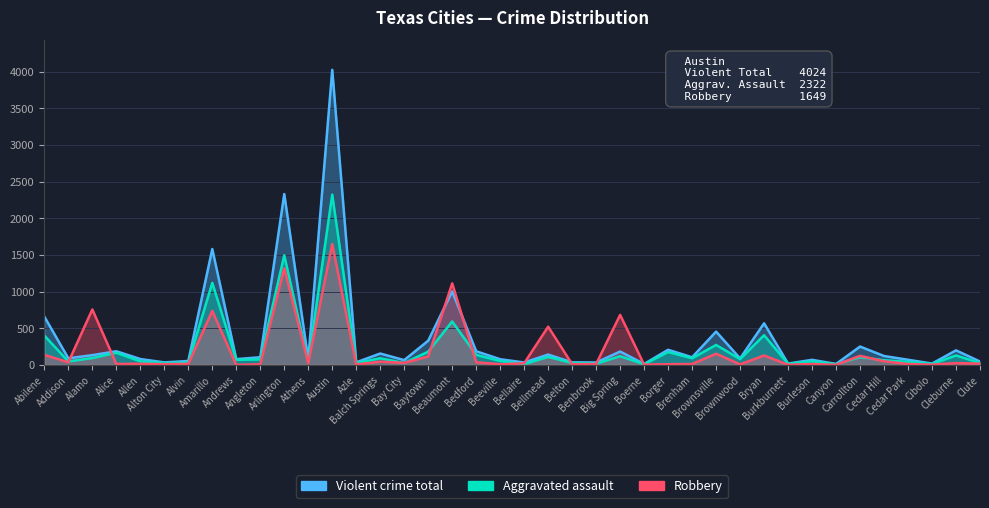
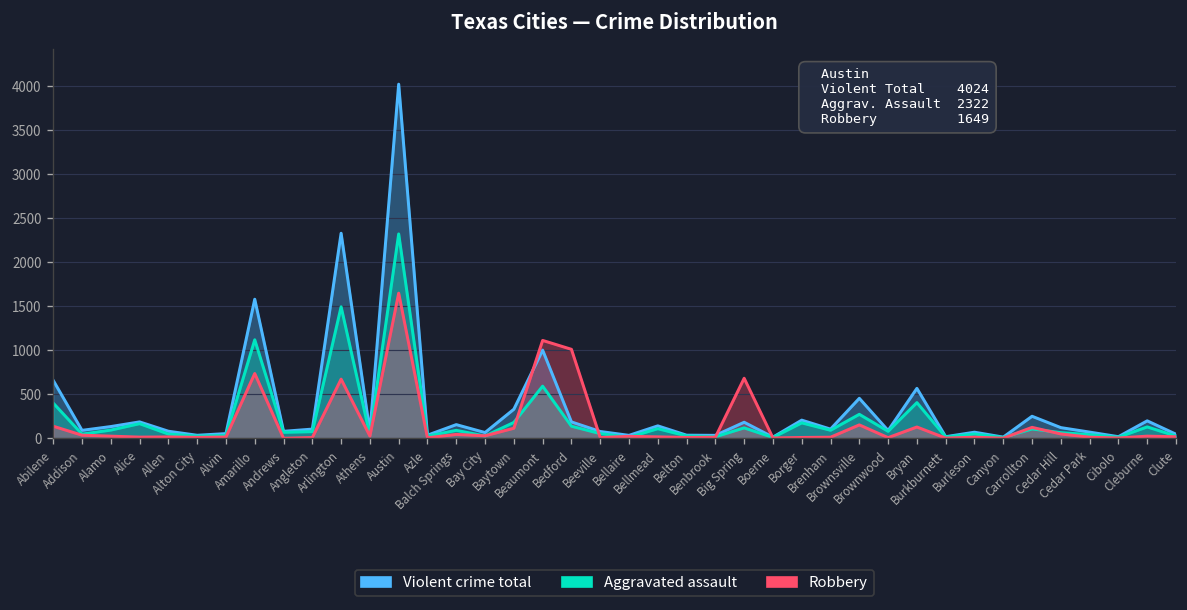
Robbery, Alamo: 800 -> 0
Robbery, Arlington: 1300 -> 700
Robbery, Bedford: 0 -> 1000
Robbery, Bellmead: 500 -> 0
